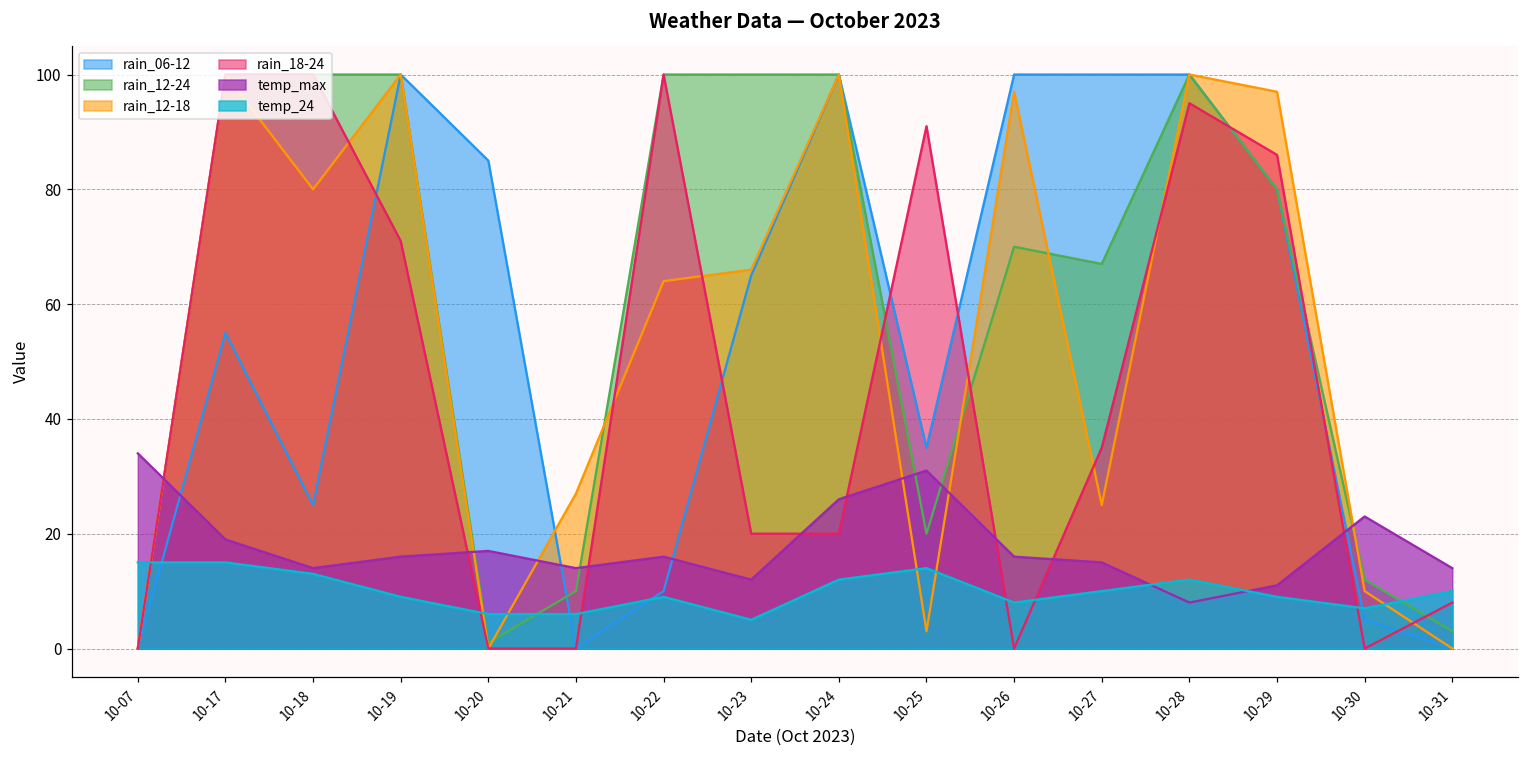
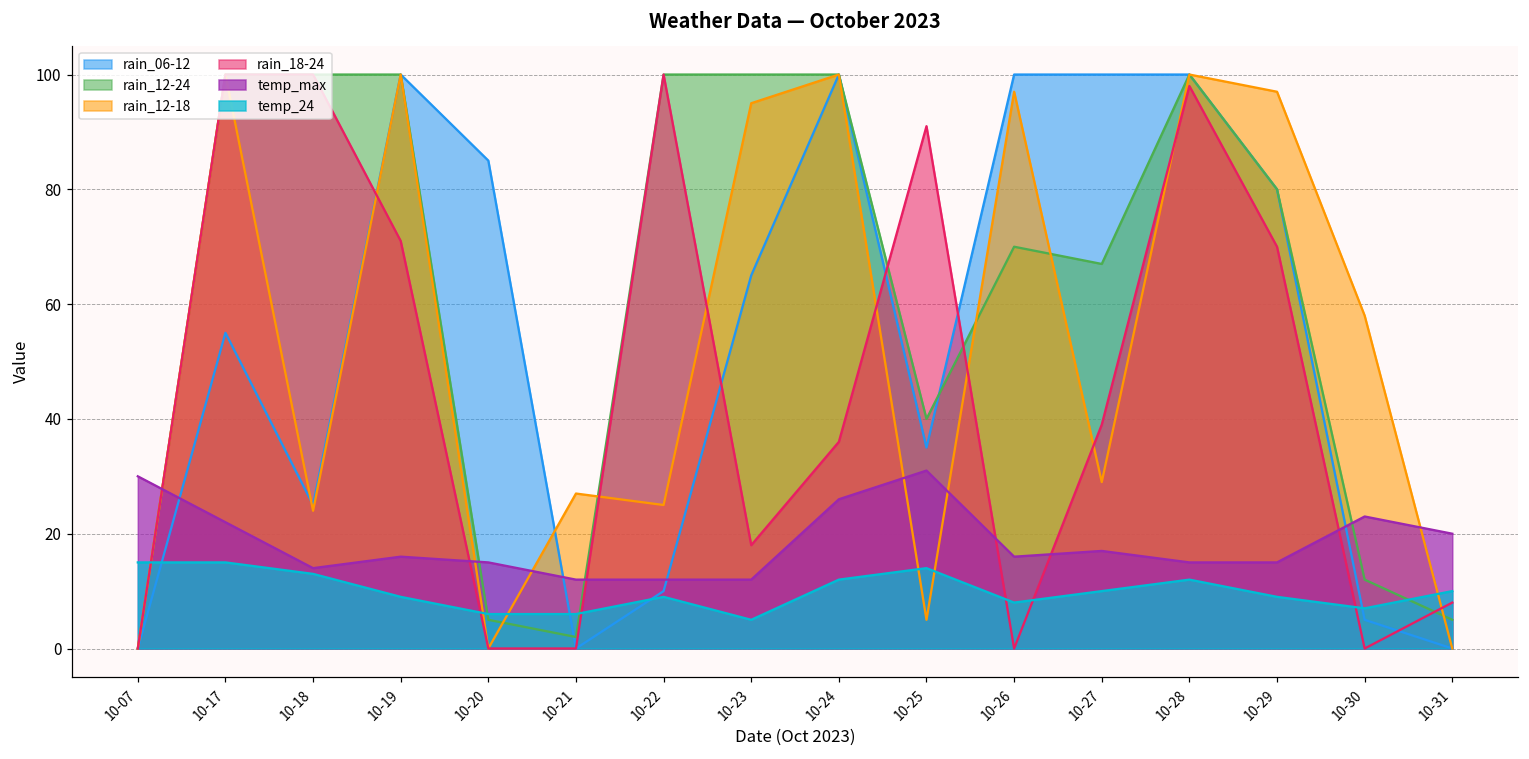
temp_max, 10-07: 34 -> 30
temp_max, 10-17: 19 -> 22
rain_12-18, 10-18: 80 -> 24
rain_12-24, 10-20: 1 -> 5
temp_max, 10-20: 17 -> 15
rain_12-24, 10-21: 10 -> 2
temp_max, 10-21: 14 -> 12
rain_12-18, 10-22: 64 -> 25
temp_max, 10-22: 16 -> 12
rain_12-18, 10-23: 66 -> 95
rain_18-24, 10-23: 20 -> 18
rain_18-24, 10-24: 20 -> 36
rain_12-24, 10-25: 20 -> 40
rain_12-18, 10-25: 3 -> 5
rain_12-18, 10-27: 25 -> 29
rain_18-24, 10-27: 35 -> 39
temp_max, 10-27: 15 -> 17
rain_18-24, 10-28: 95 -> 98
temp_max, 10-28: 8 -> 15
rain_18-24, 10-29: 86 -> 70
temp_max, 10-29: 11 -> 15
rain_12-18, 10-30: 10 -> 58
rain_12-24, 10-31: 3 -> 5
temp_max, 10-31: 14 -> 20
